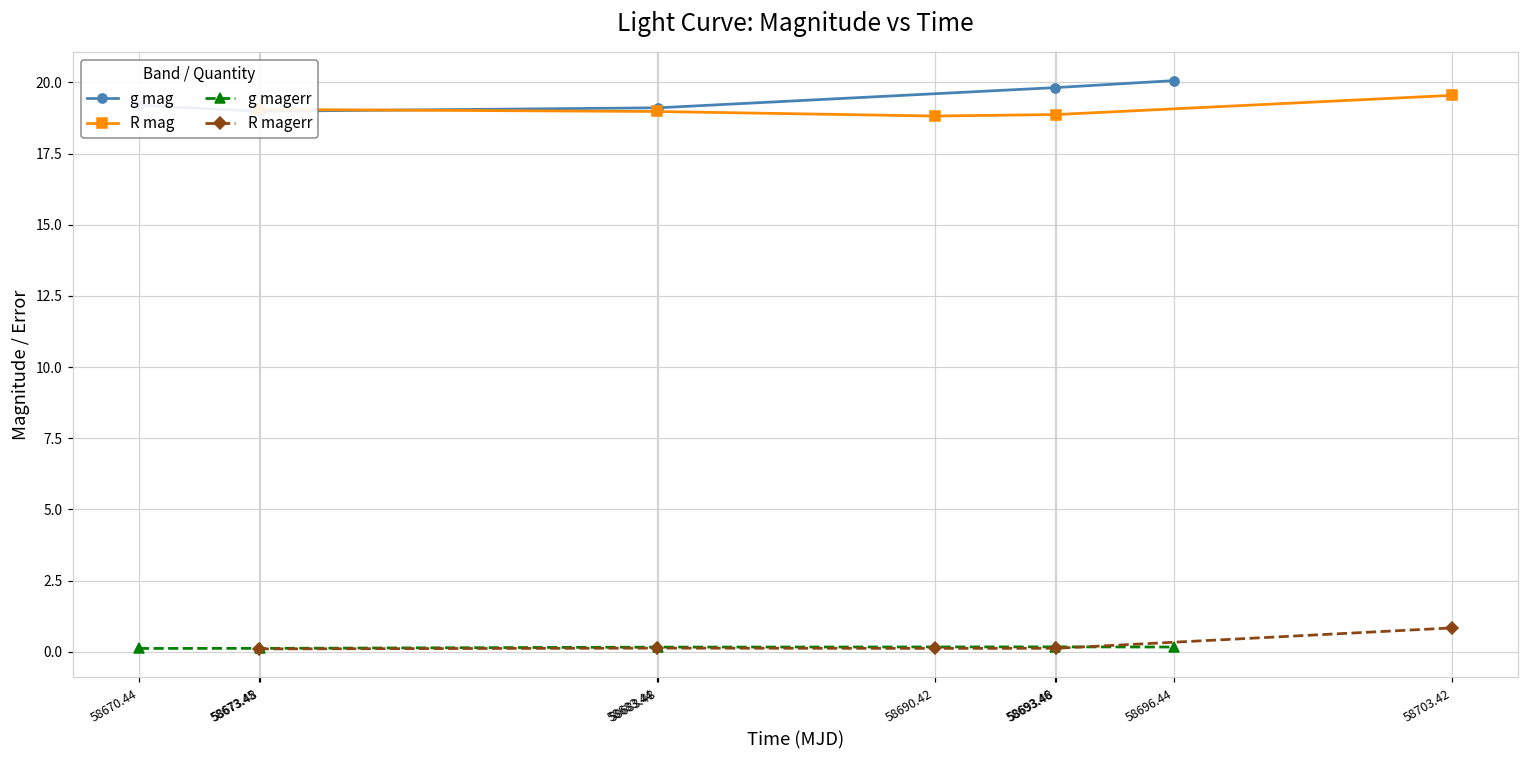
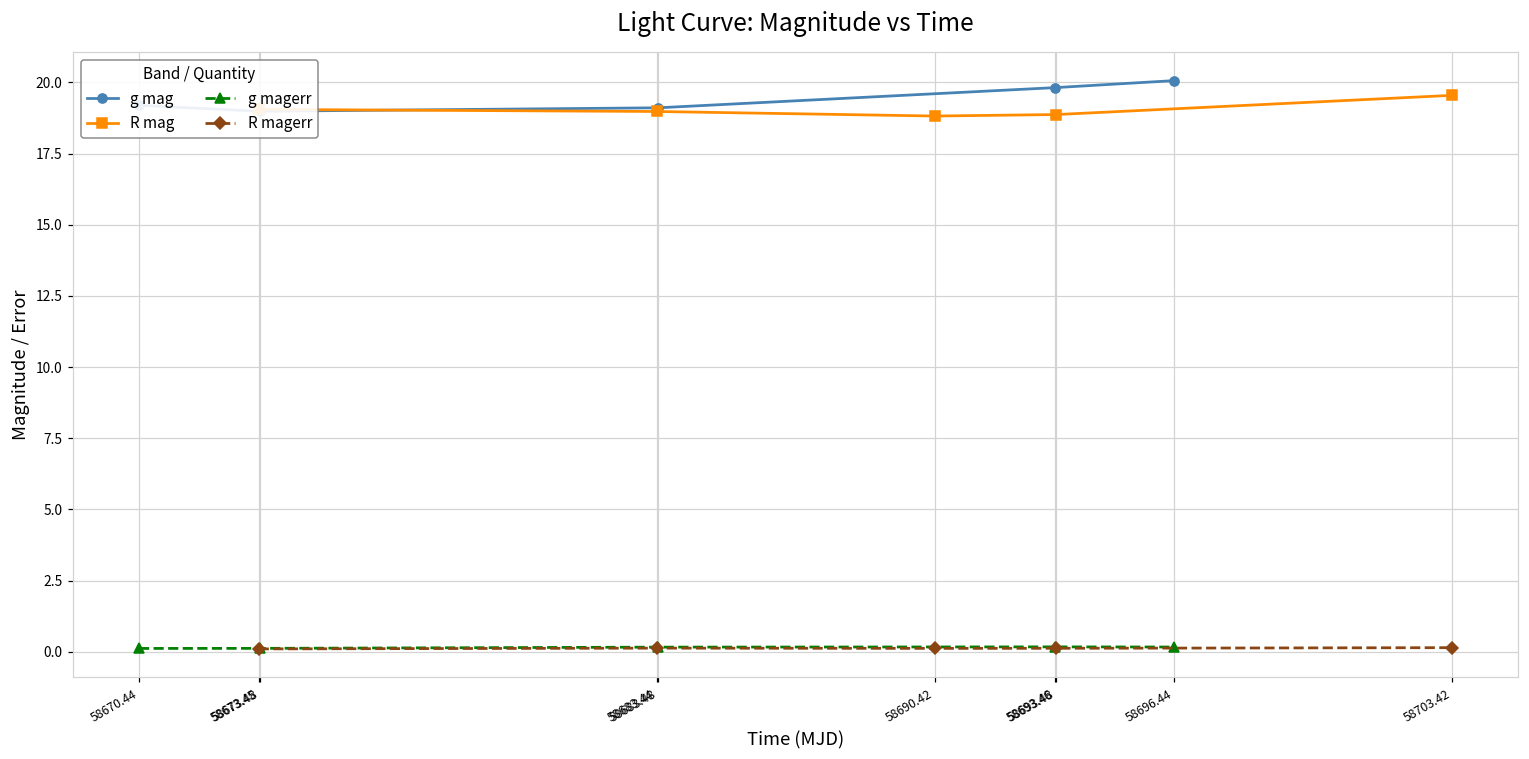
R magerr, 58703.42: 0.8 -> 0.1
